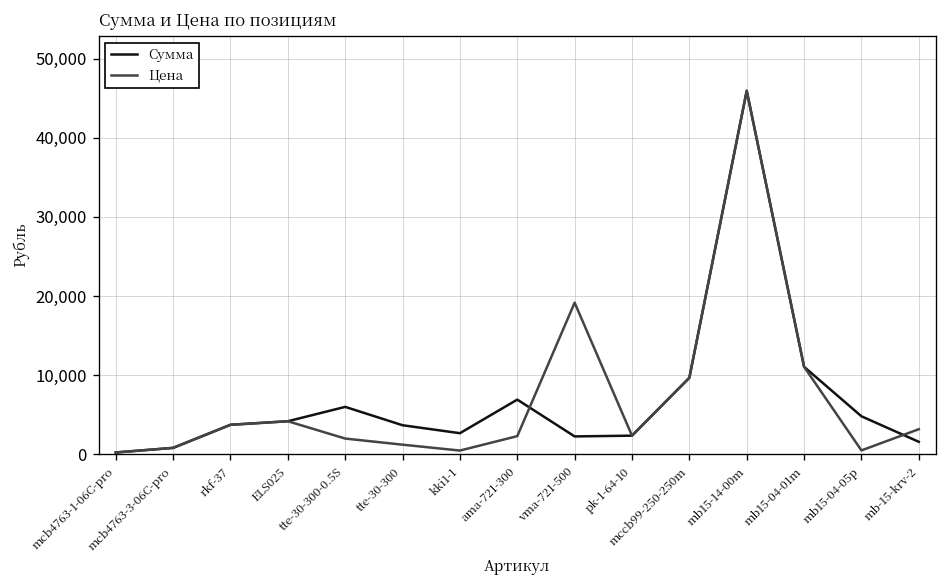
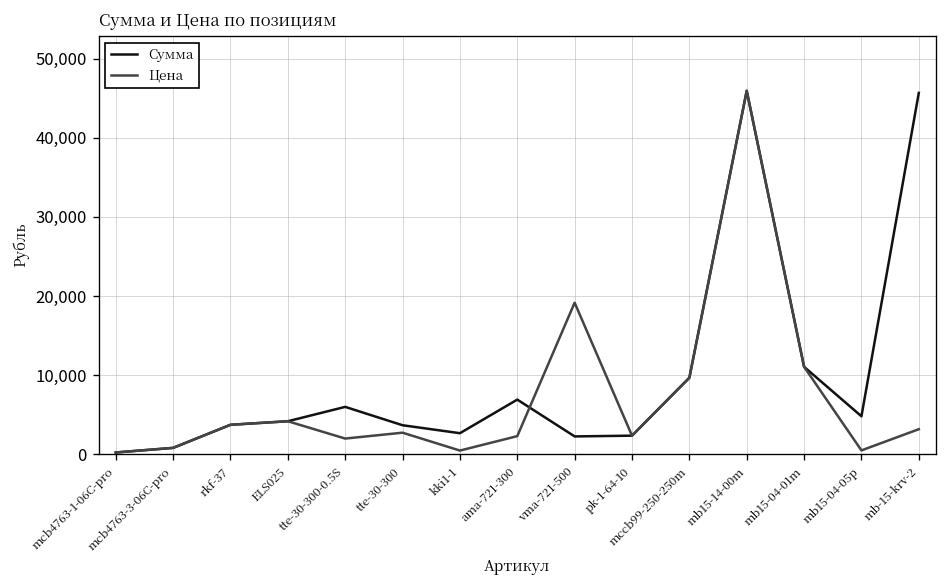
Цена, tte-30-300: 1,000 -> 3,000
Сумма, mb-15-krv-2: 2,000 -> 46,000
